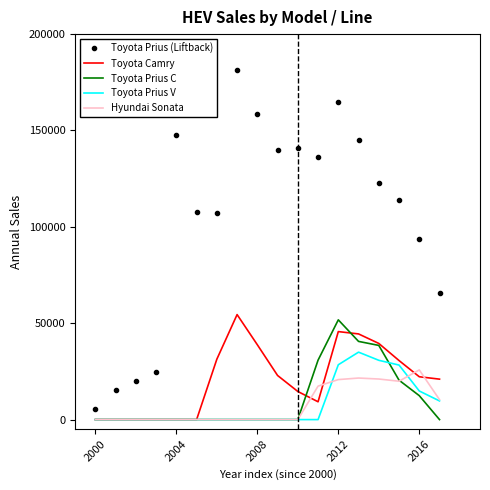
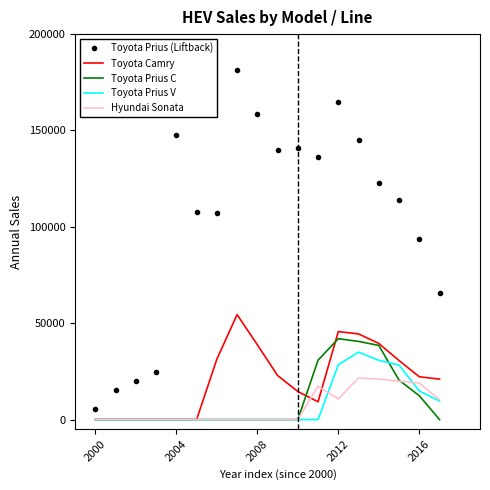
Toyota Prius C, 2012: 52000 -> 42000
Hyundai Sonata, 2012: 21000 -> 11000
Hyundai Sonata, 2016: 26000 -> 19000
